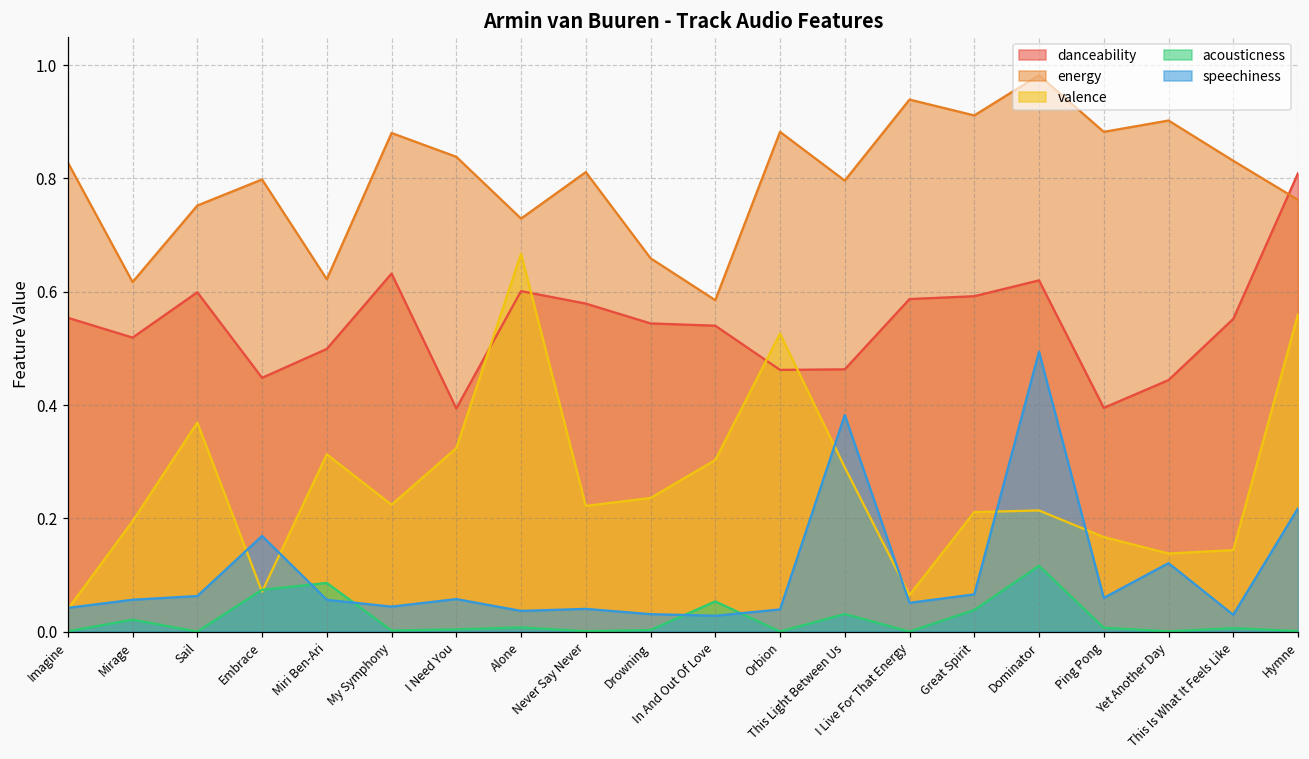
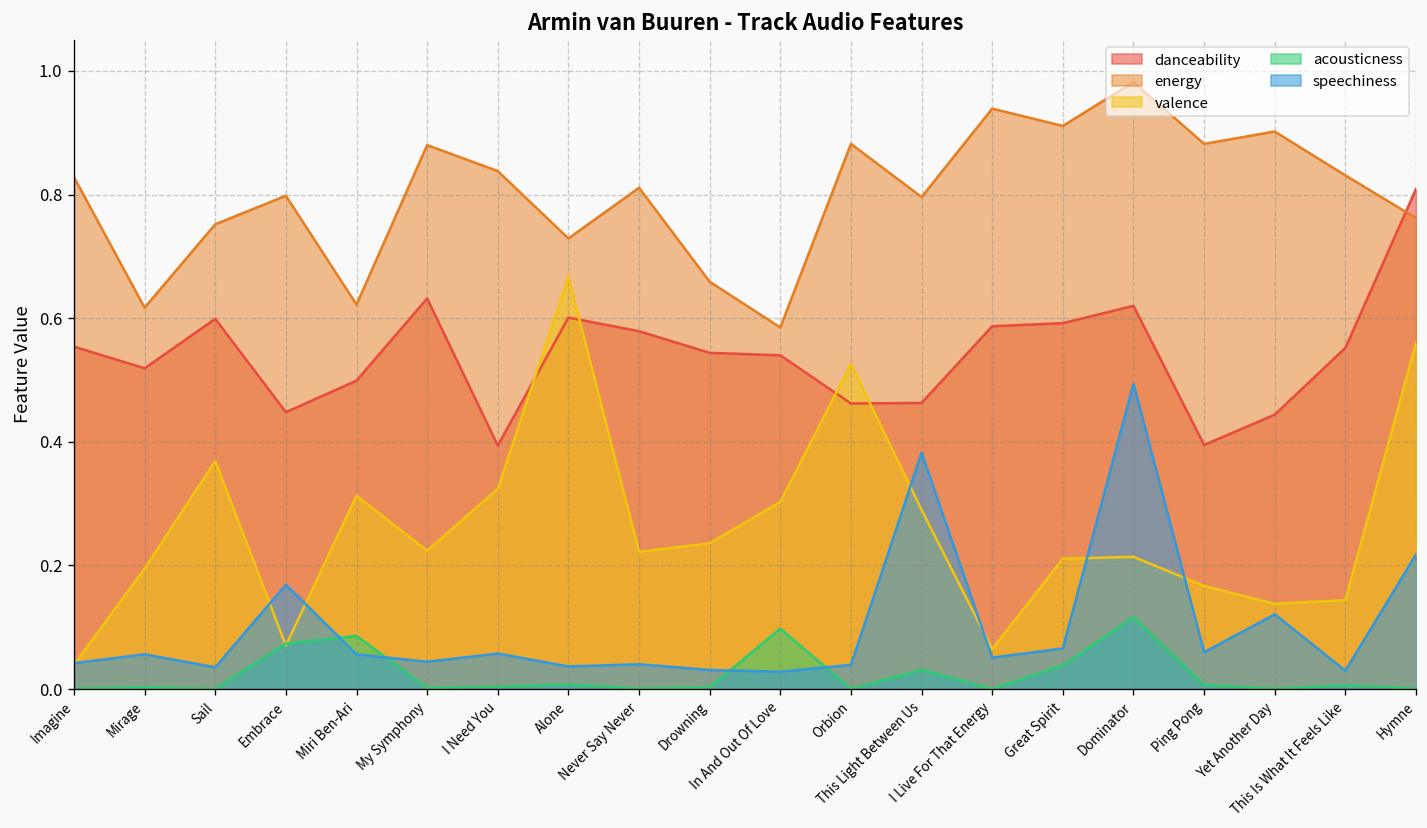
acousticness, Mirage: 0.02 -> 0.00
speechiness, Sail: 0.06 -> 0.04
acousticness, In And Out Of Love: 0.05 -> 0.10
